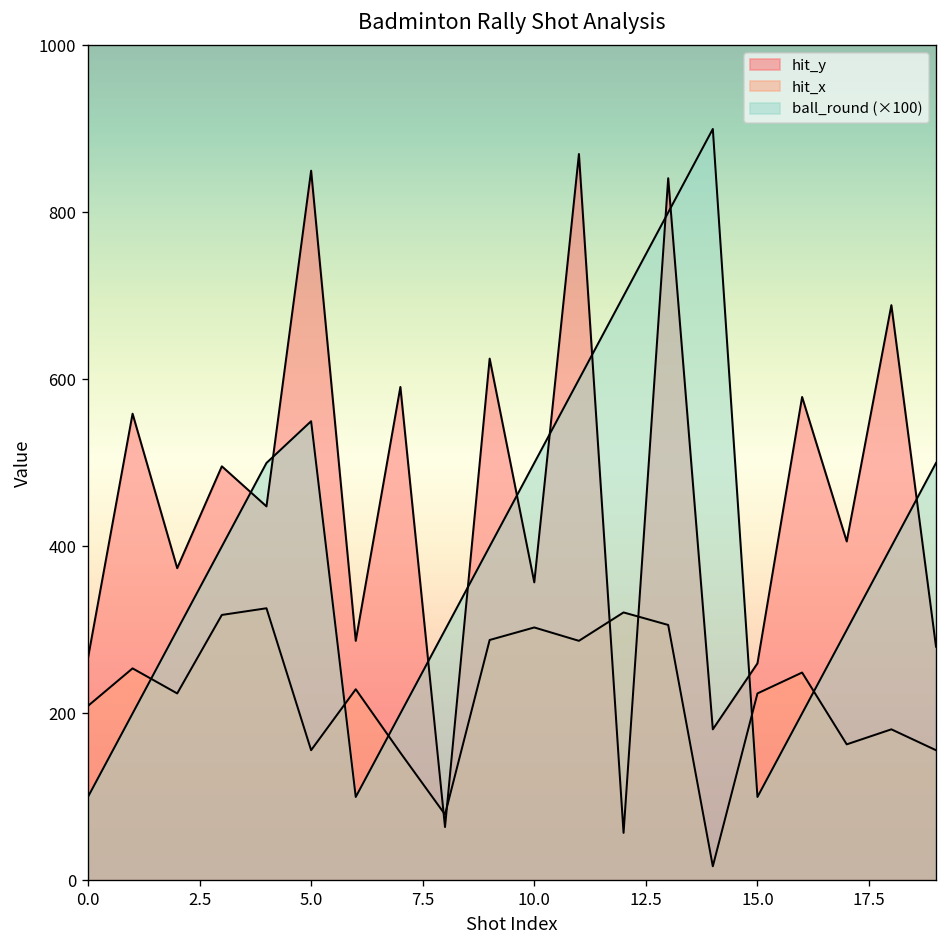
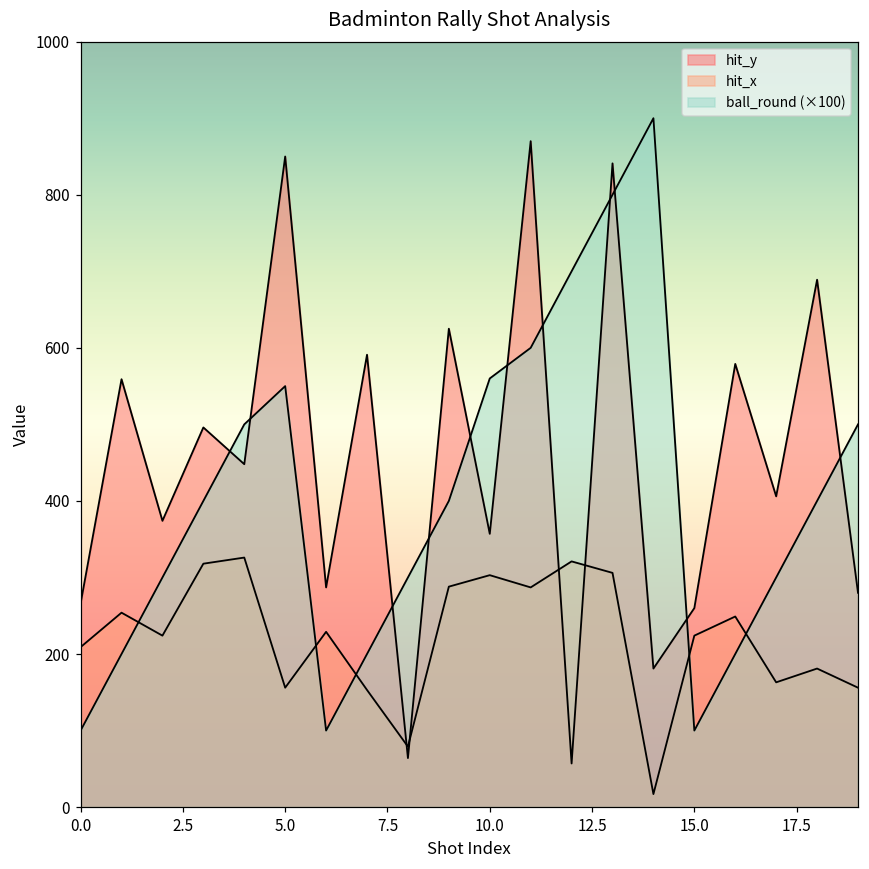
ball_round (×100), 10.0: 500 -> 560
